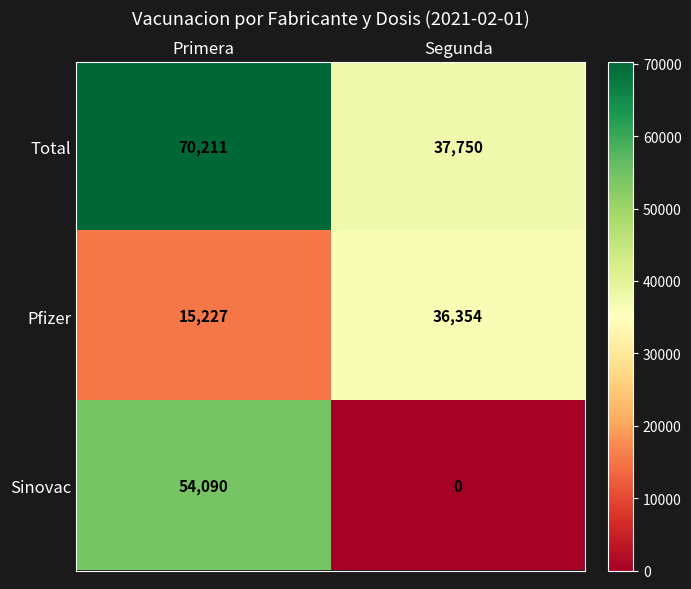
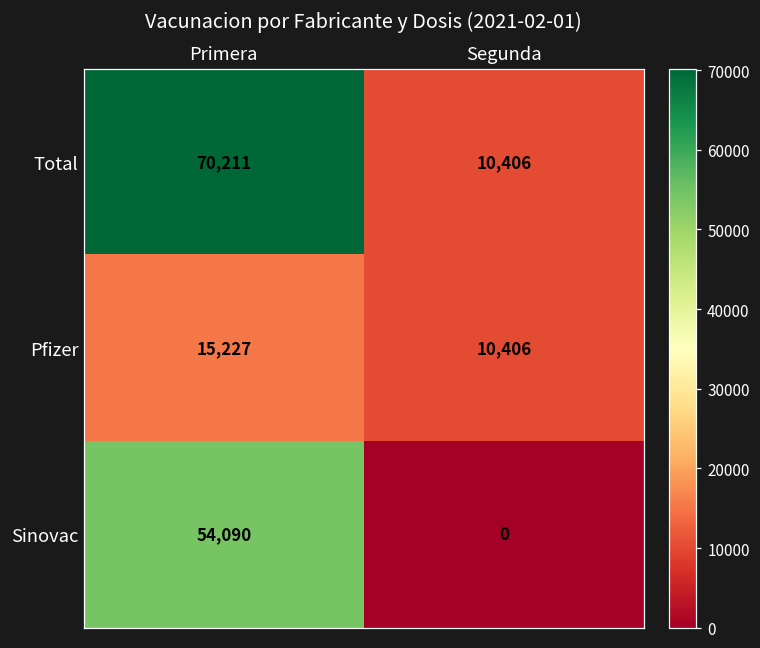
Total, Segunda: 37,750 -> 10,406
Pfizer, Segunda: 36,354 -> 10,406
